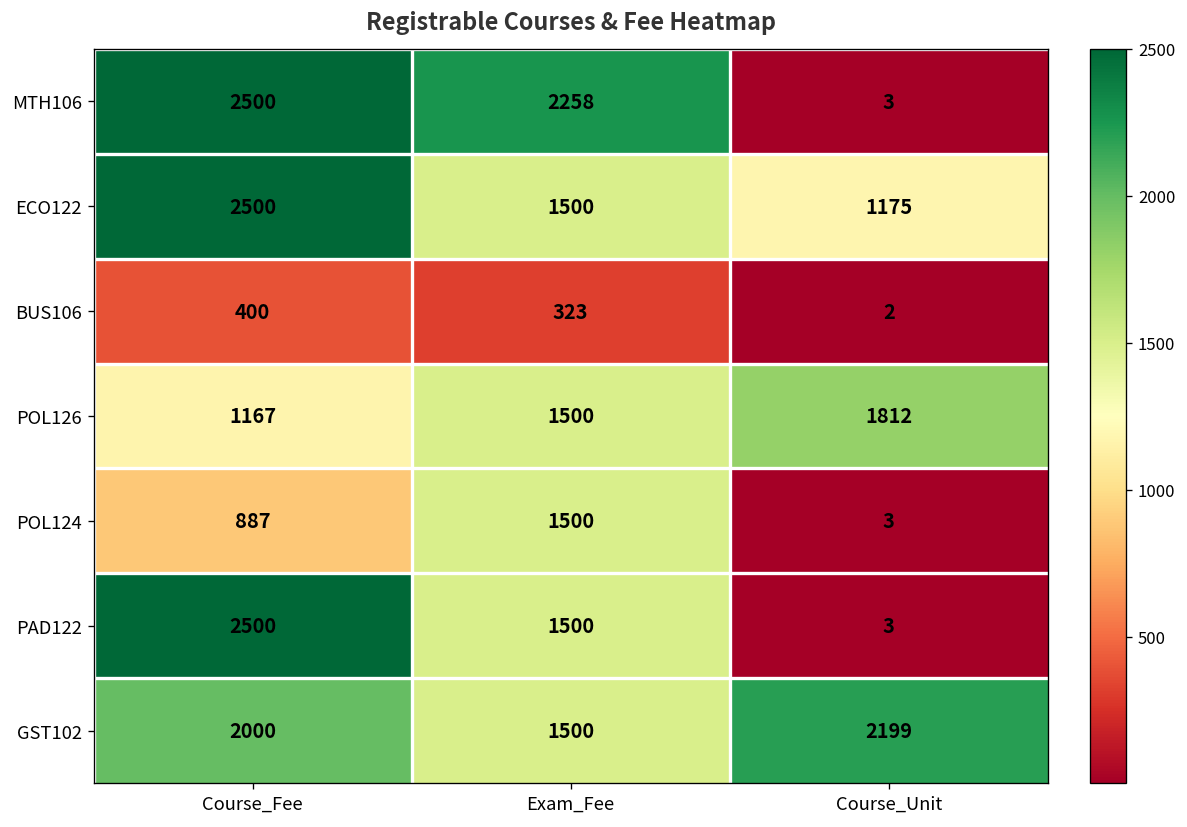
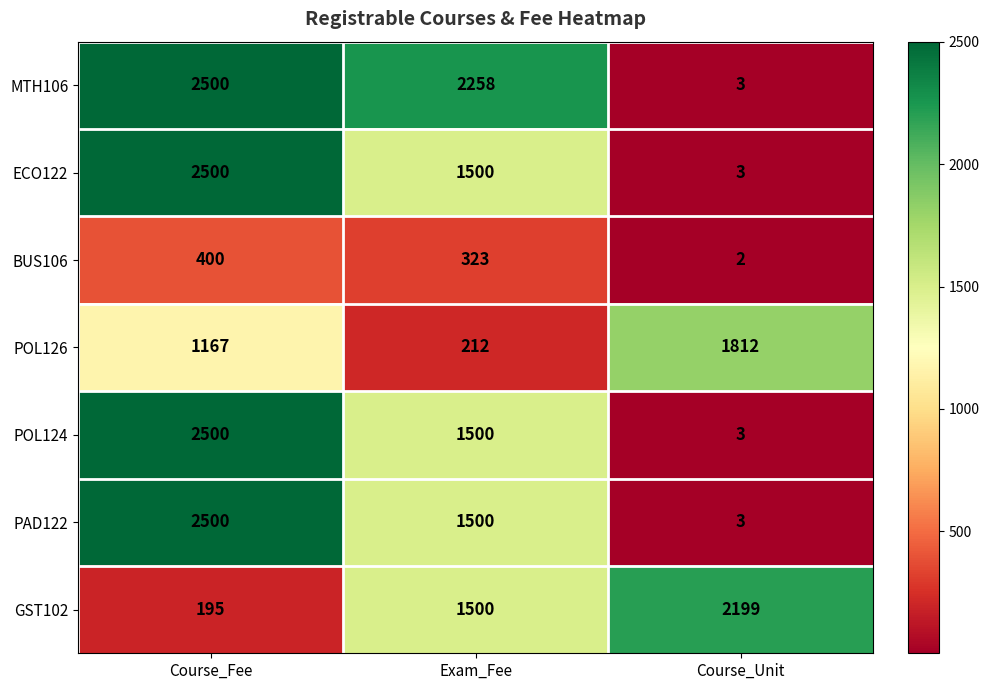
ECO122, Course_Unit: 1175 -> 3
POL126, Exam_Fee: 1500 -> 212
POL124, Course_Fee: 887 -> 2500
GST102, Course_Fee: 2000 -> 195
